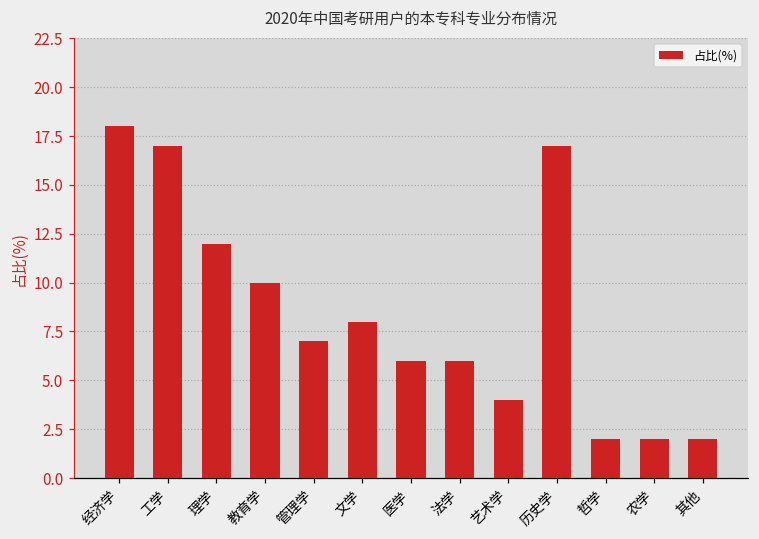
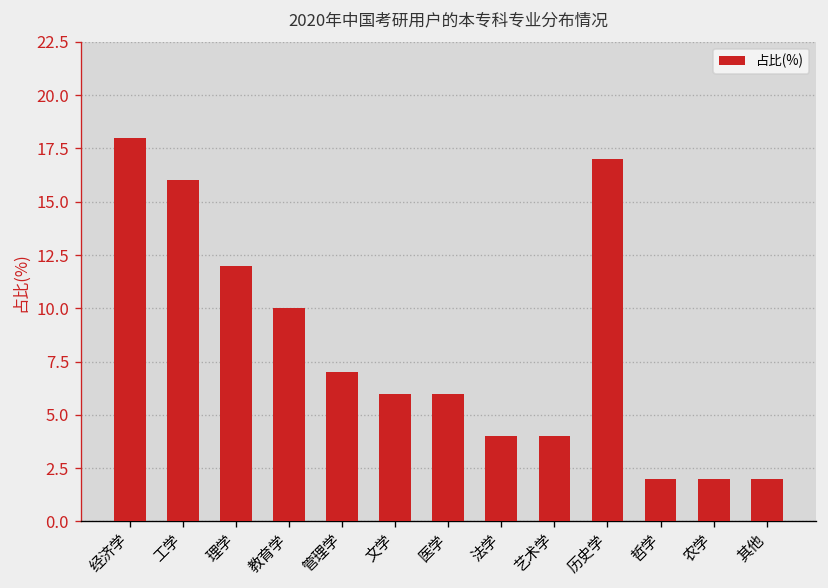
工学: 17 -> 16
文学: 8 -> 6
法学: 6 -> 4
